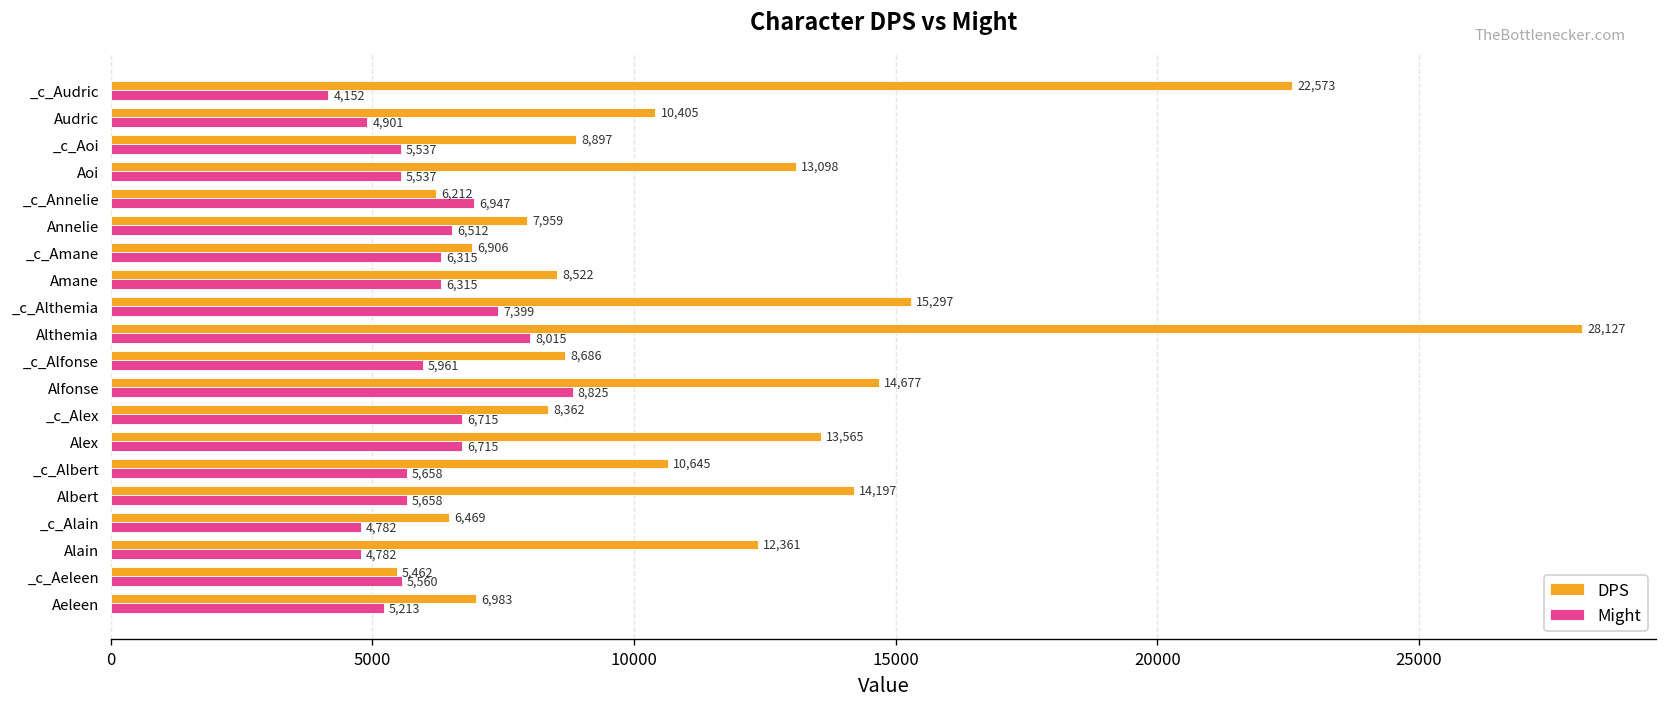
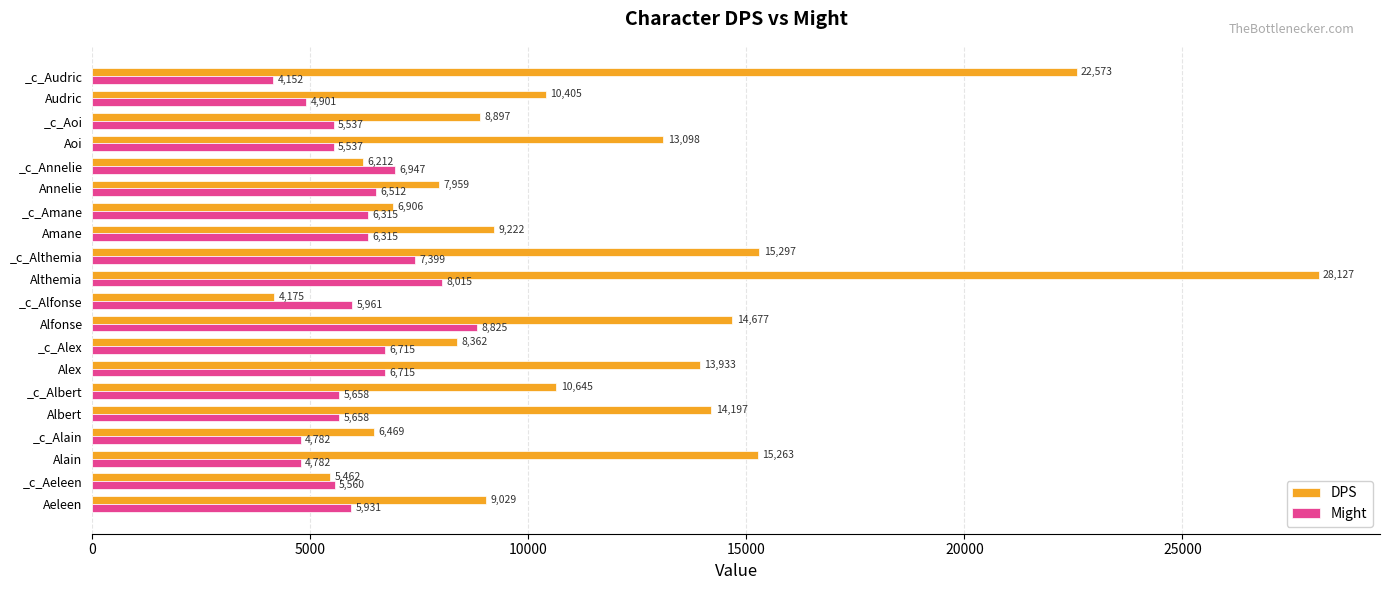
DPS, Amane: 8,522 -> 9,222
DPS, _c_Alfonse: 8,686 -> 4,175
DPS, Alex: 13,565 -> 13,933
DPS, Alain: 12,361 -> 15,263
DPS, Aeleen: 6,983 -> 9,029
Might, Aeleen: 5,213 -> 5,931
